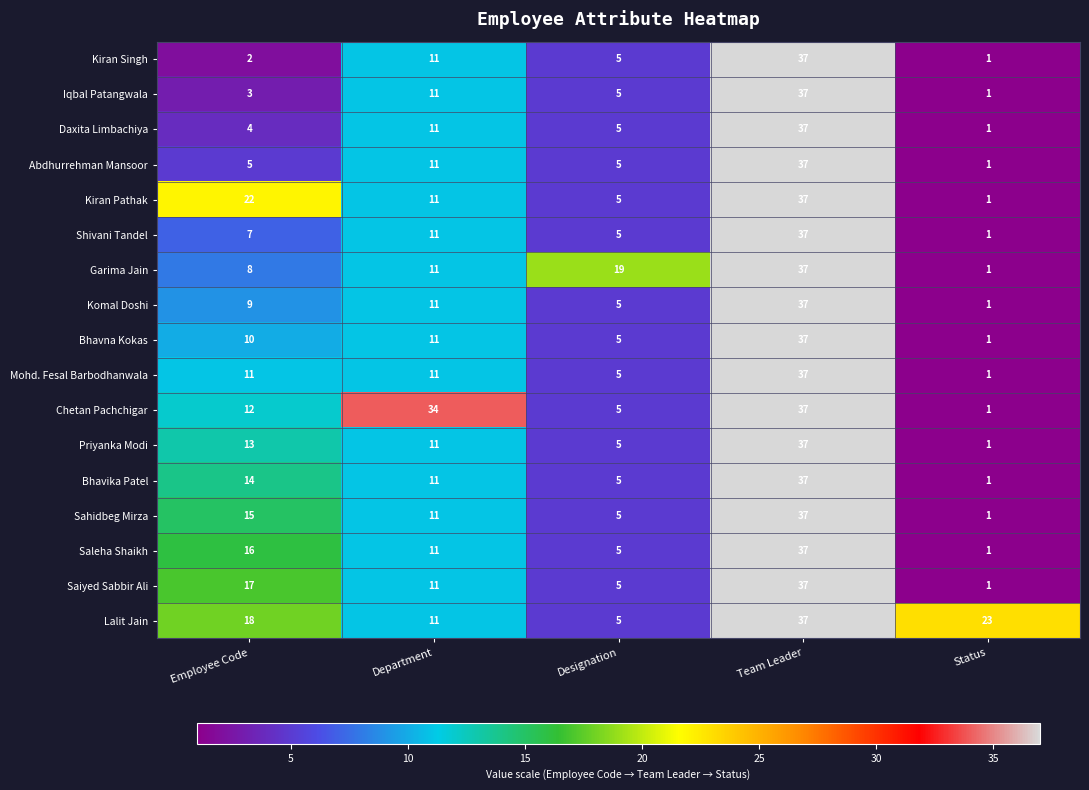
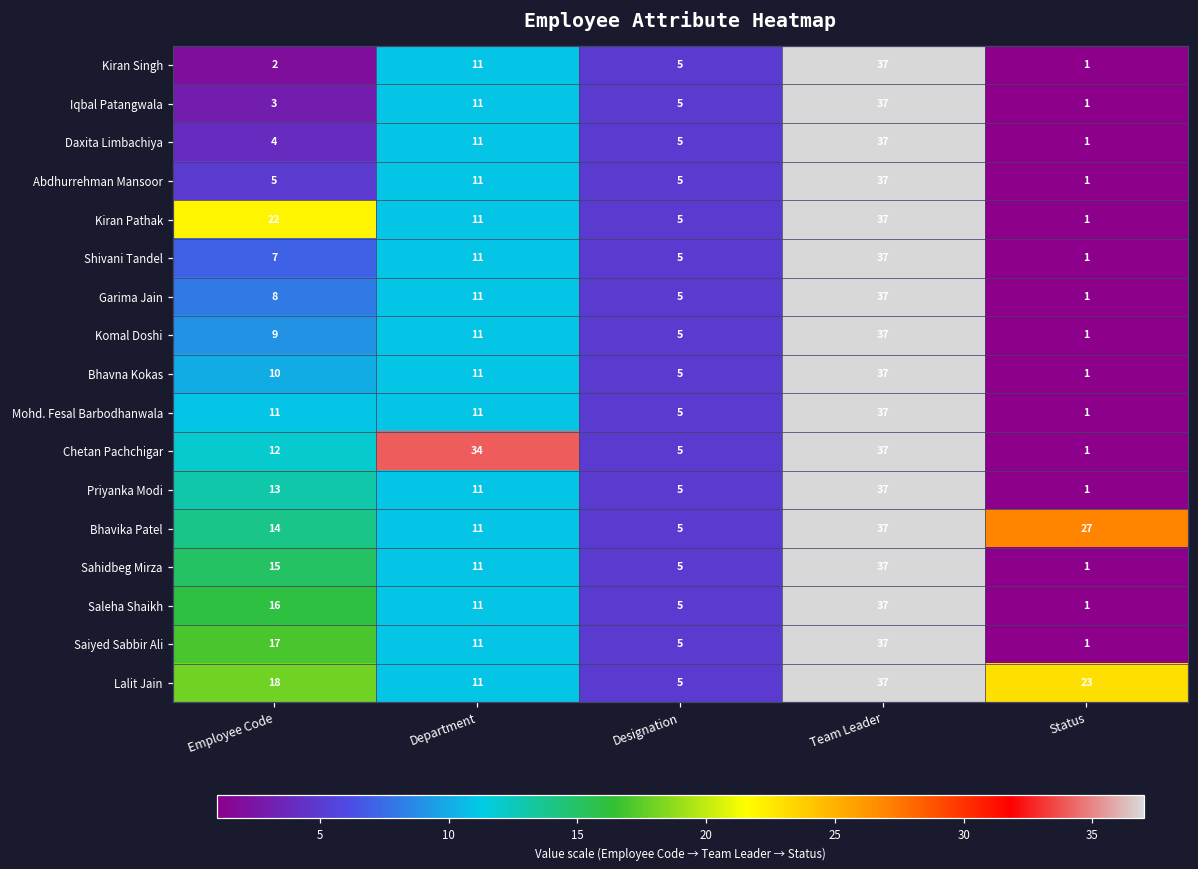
Garima Jain, Designation: 19 -> 5
Bhavika Patel, Status: 1 -> 27
